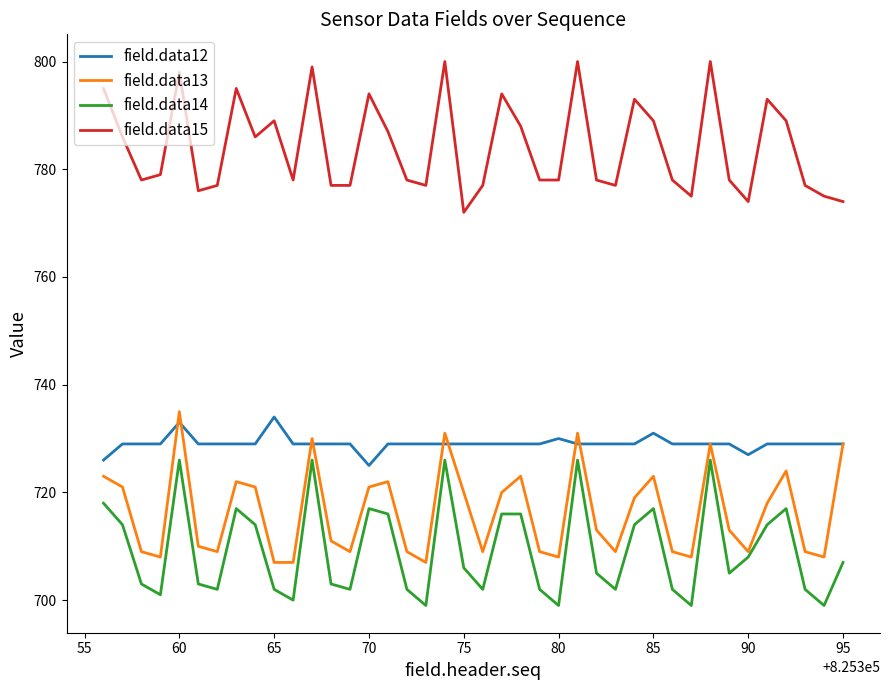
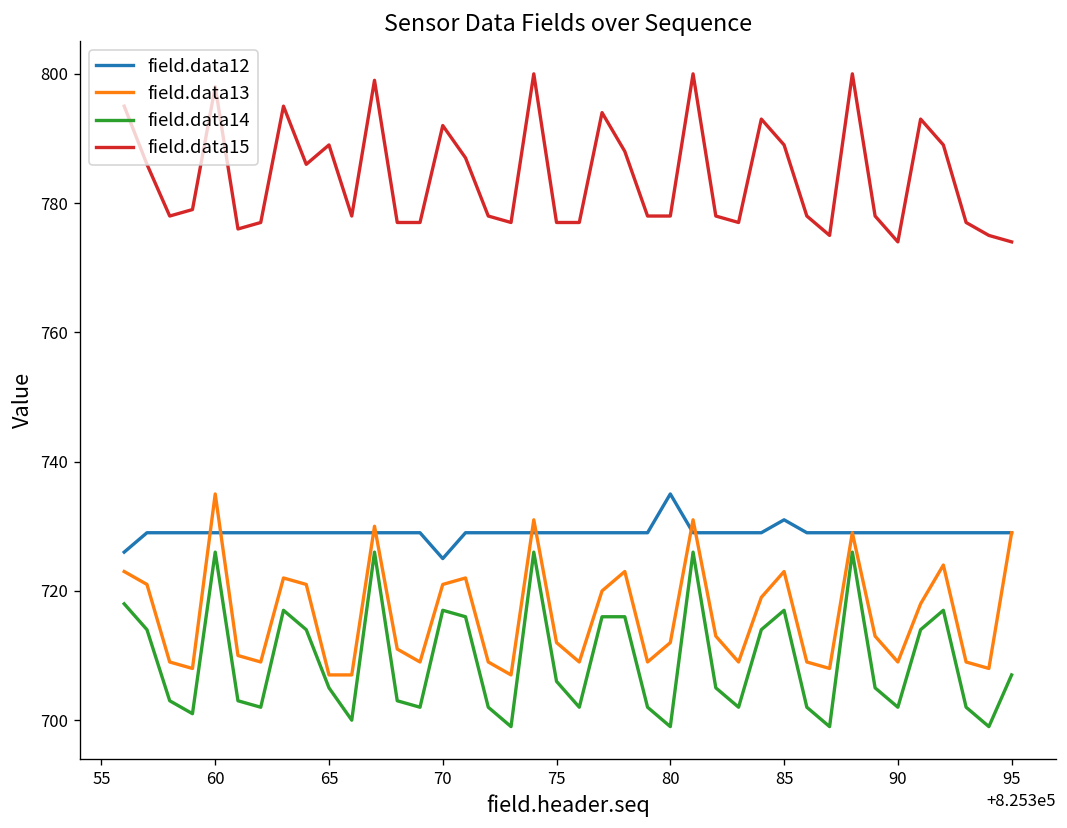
field.data12, 60: 733 -> 729
field.data12, 65: 734 -> 729
field.data14, 65: 702 -> 705
field.data15, 70: 794 -> 792
field.data13, 75: 720 -> 712
field.data15, 75: 772 -> 777
field.data12, 80: 730 -> 735
field.data13, 80: 708 -> 712
field.data12, 90: 727 -> 729
field.data14, 90: 708 -> 702
